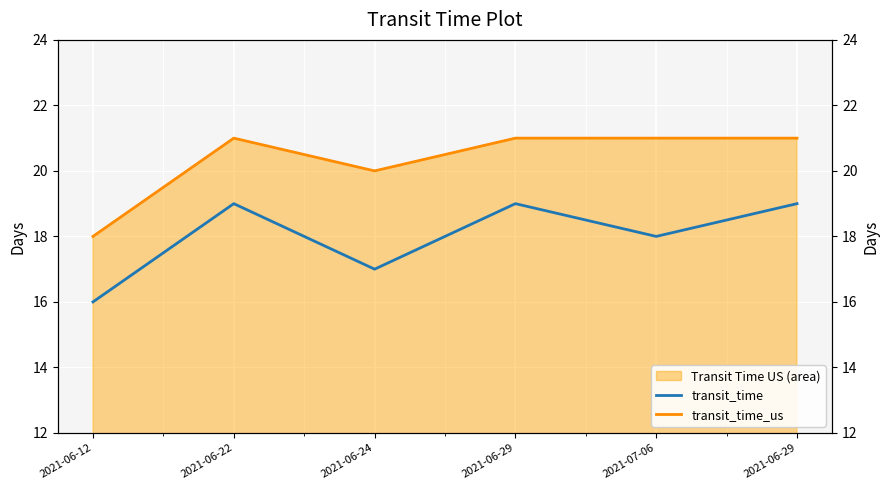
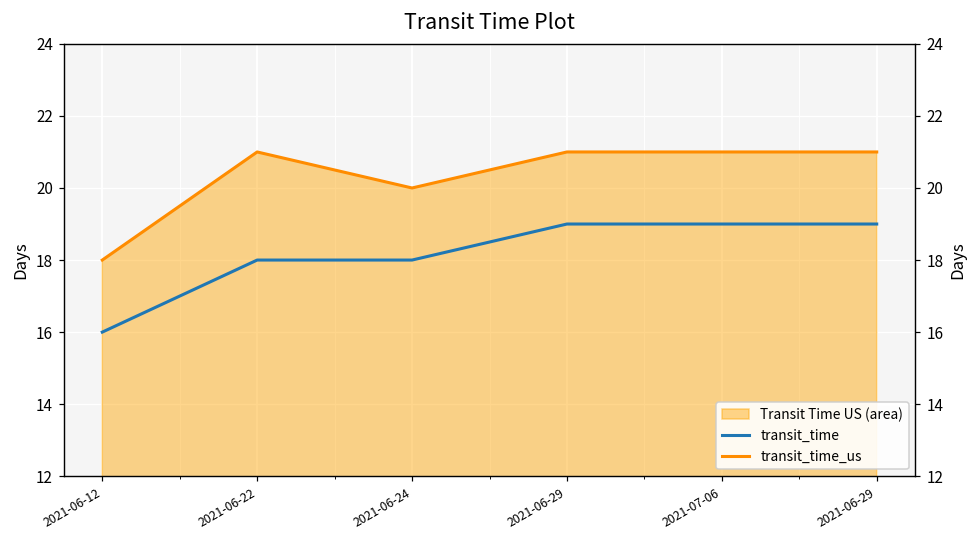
transit_time, 2021-06-22: 19 -> 18
transit_time, 2021-06-24: 17 -> 18
transit_time, 2021-07-06: 18 -> 19
